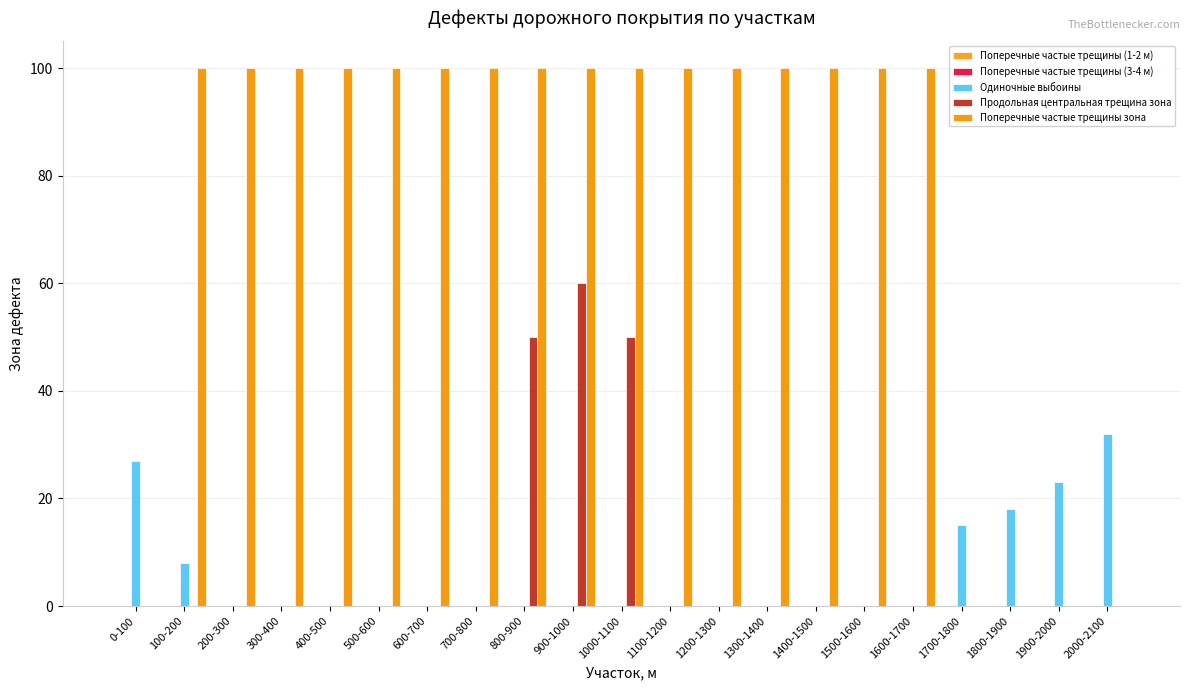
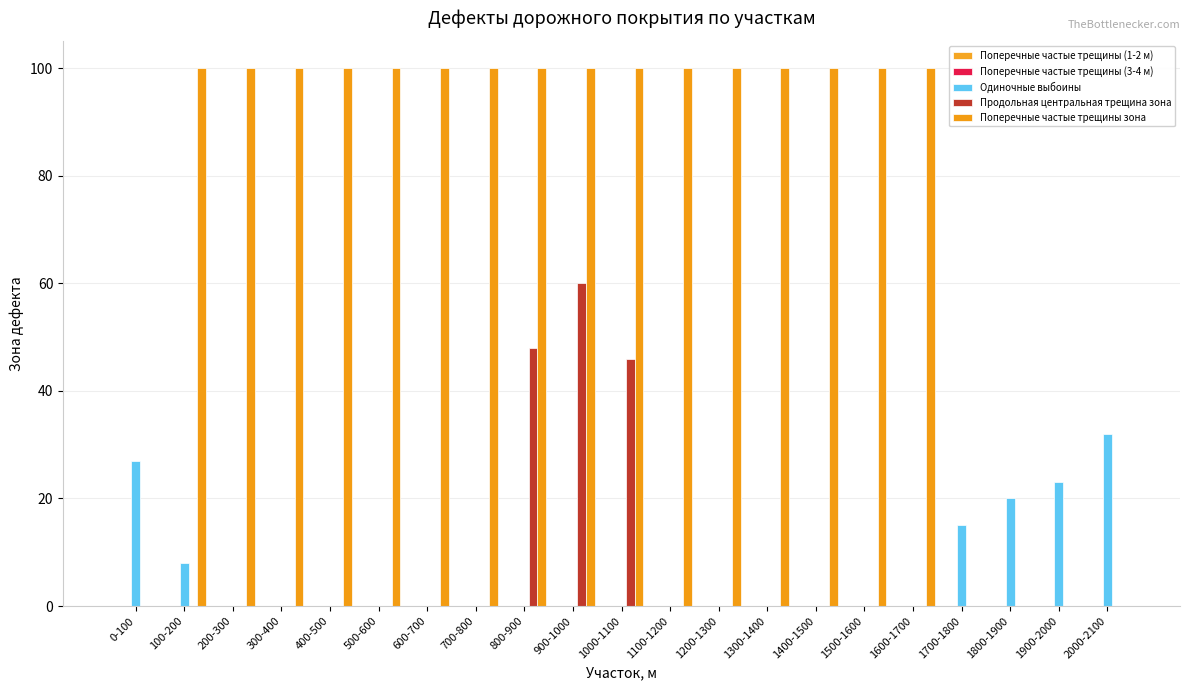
Продольная центральная трещина зона, 800-900: 50 -> 48
Продольная центральная трещина зона, 1000-1100: 50 -> 46
Одиночные выбоины, 1800-1900: 18 -> 20
